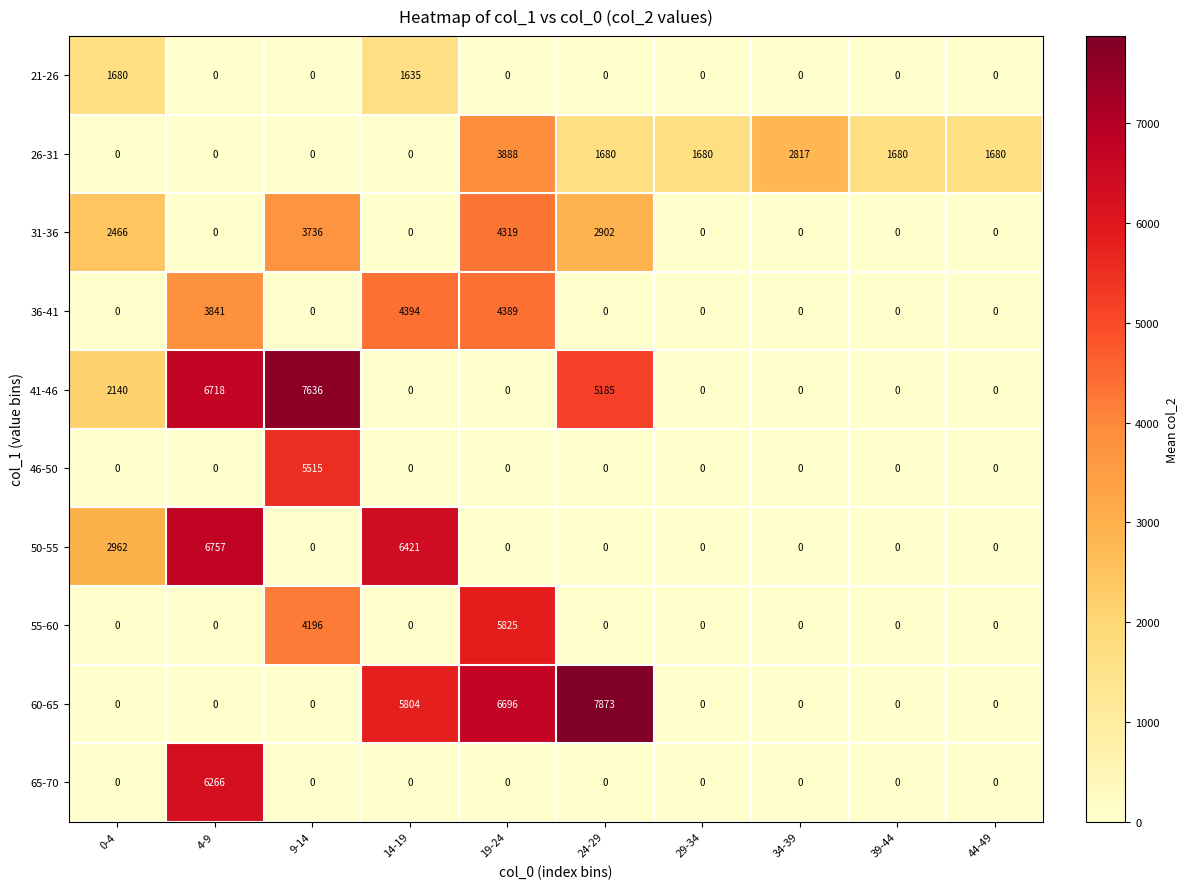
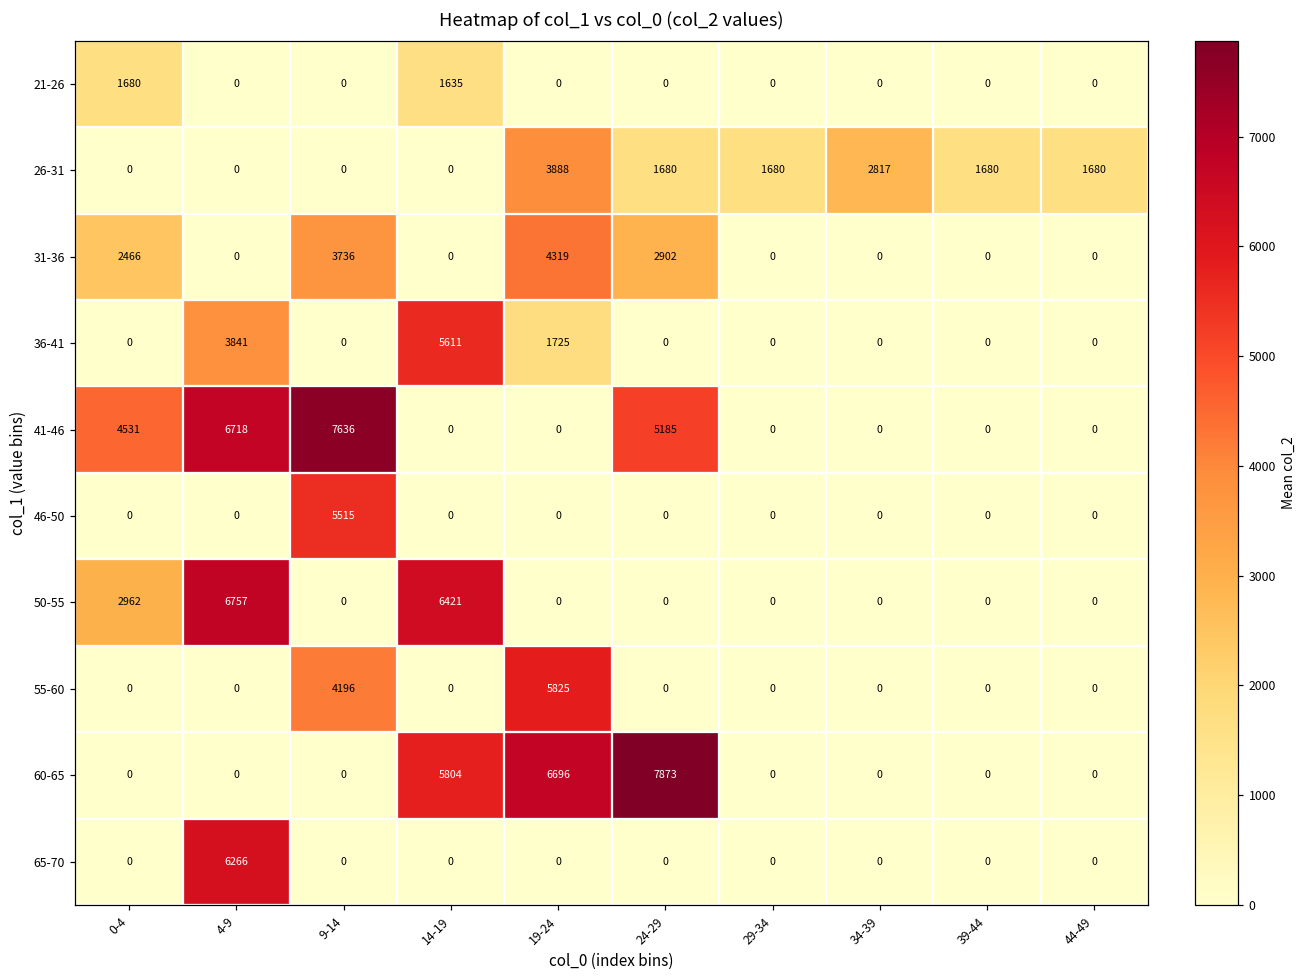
36-41, 14-19: 4394 -> 5611
36-41, 19-24: 4389 -> 1725
41-46, 0-4: 2140 -> 4531
